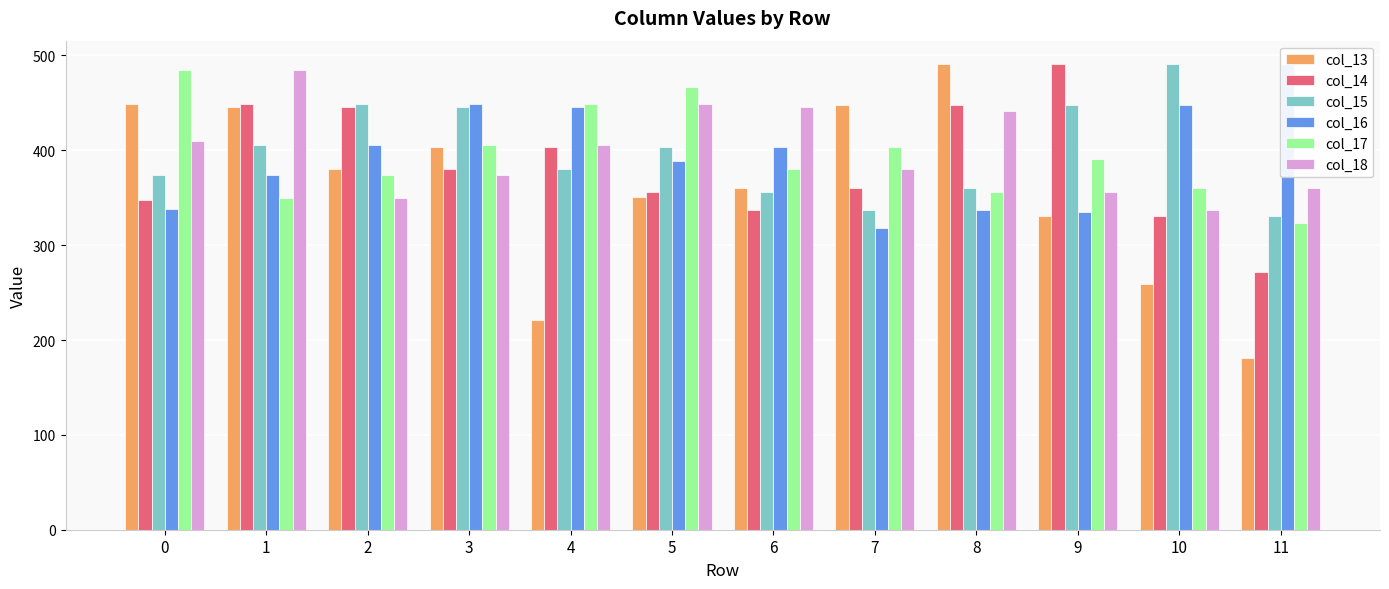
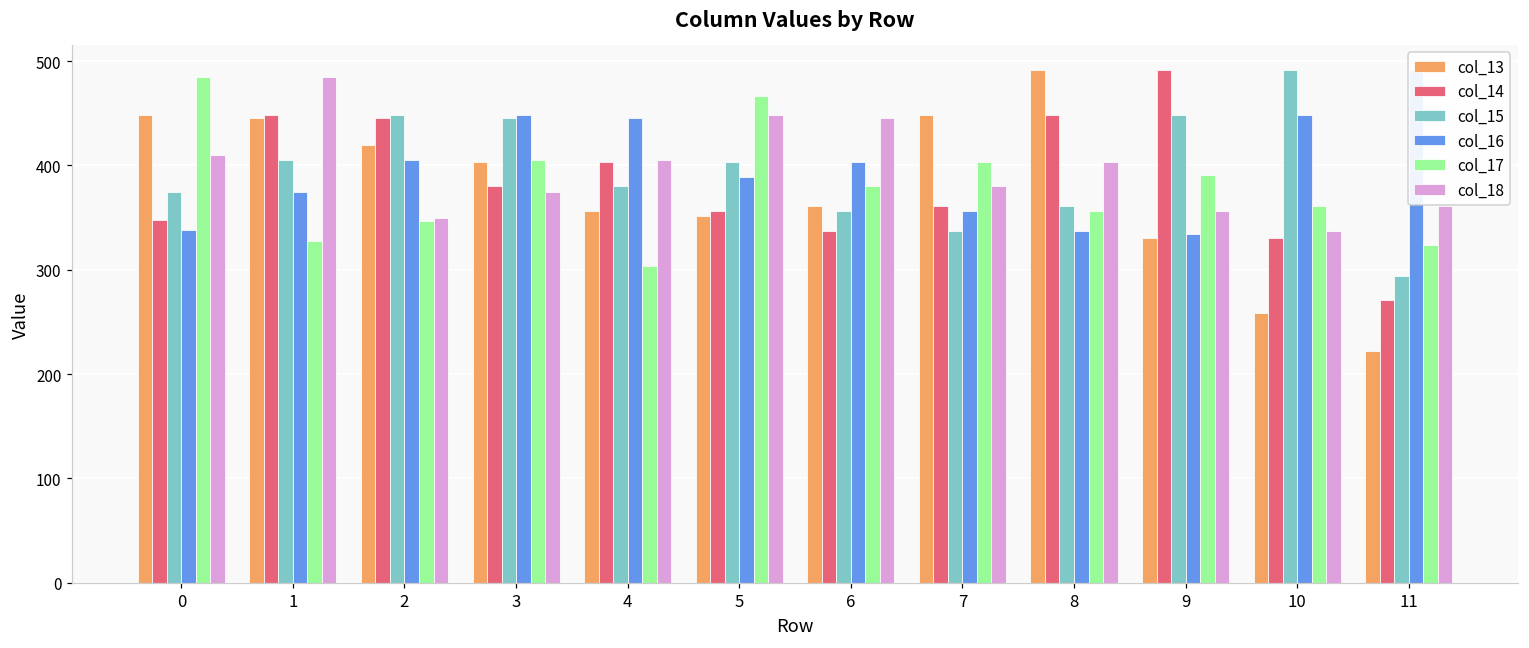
col_17, 1: 350 -> 330
col_13, 2: 380 -> 420
col_17, 2: 370 -> 350
col_13, 4: 220 -> 360
col_17, 4: 450 -> 300
col_16, 7: 320 -> 360
col_18, 8: 440 -> 400
col_13, 11: 180 -> 220
col_15, 11: 330 -> 290
